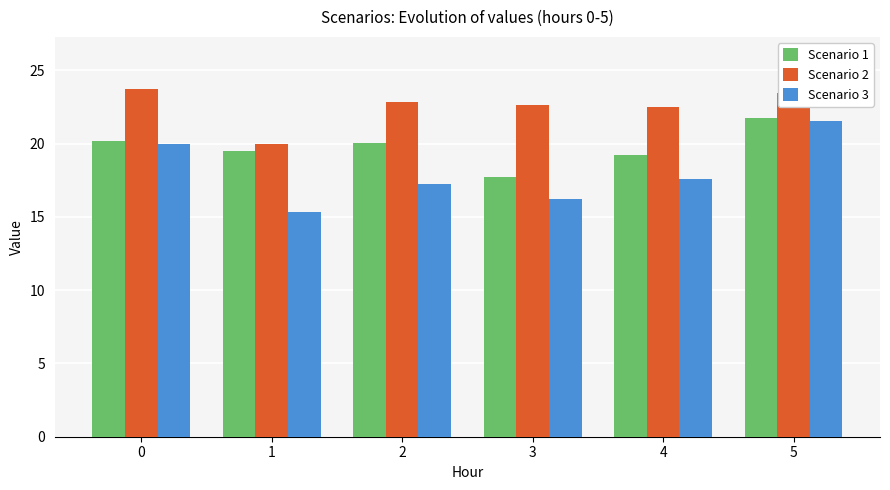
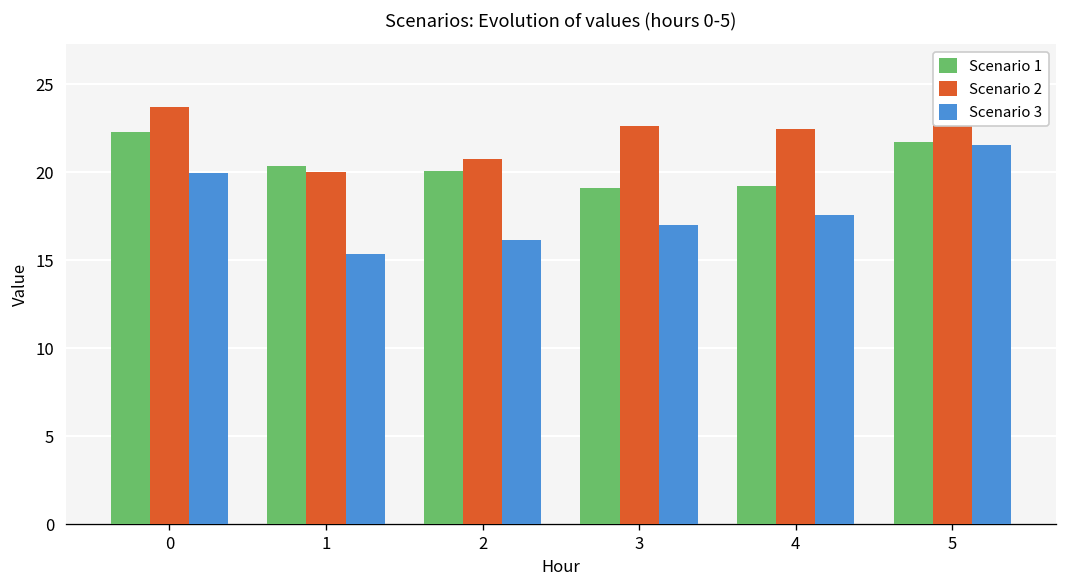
Scenario 1, 0: 20.2 -> 22.3
Scenario 1, 1: 19.5 -> 20.3
Scenario 2, 2: 22.8 -> 20.8
Scenario 3, 2: 17.3 -> 16.2
Scenario 1, 3: 17.7 -> 19.1
Scenario 3, 3: 16.2 -> 17.0
